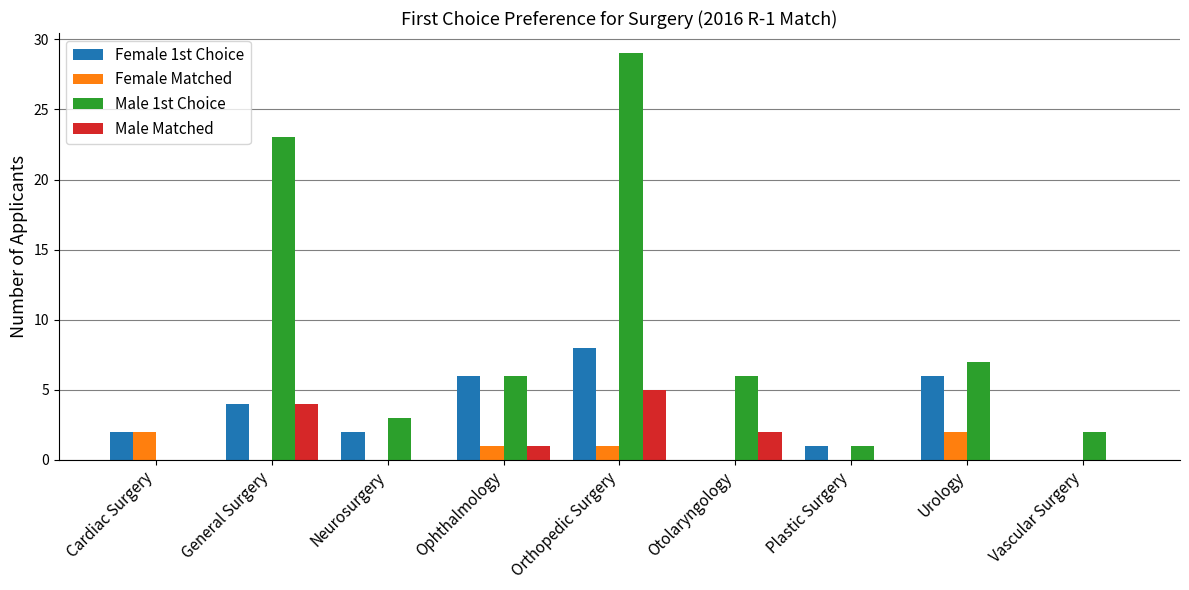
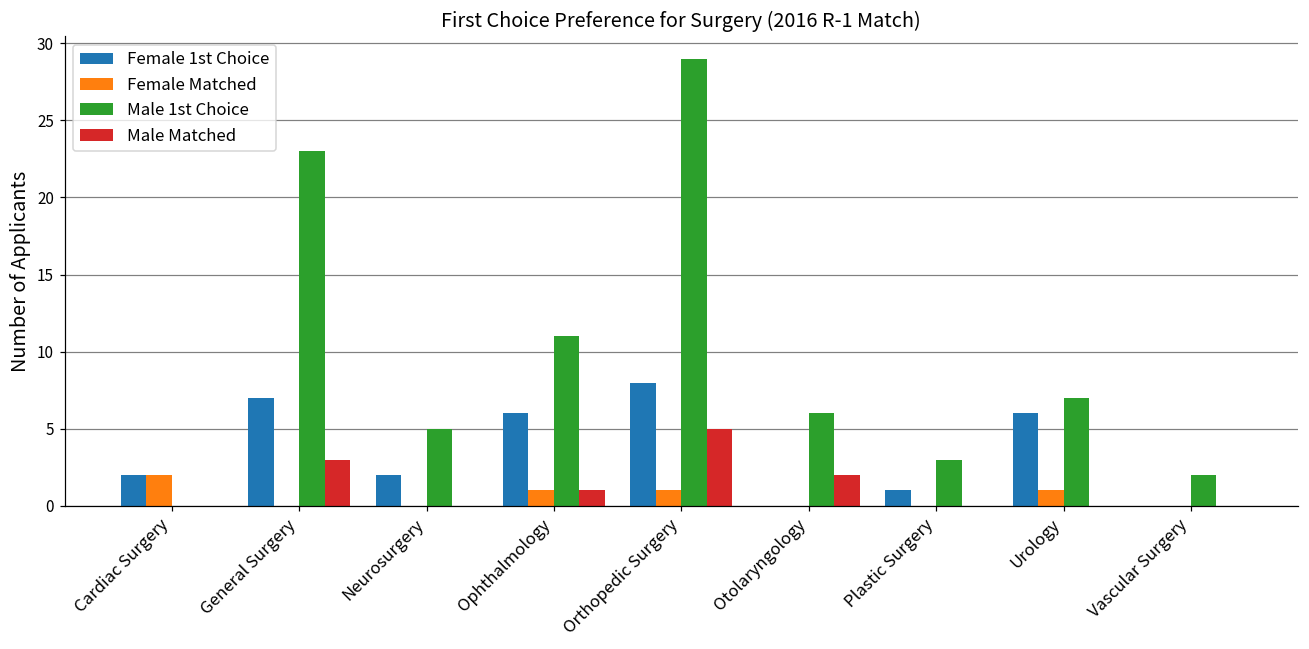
Female 1st Choice, General Surgery: 4 -> 7
Male Matched, General Surgery: 4 -> 3
Male 1st Choice, Neurosurgery: 3 -> 5
Male 1st Choice, Ophthalmology: 6 -> 11
Male 1st Choice, Plastic Surgery: 1 -> 3
Female Matched, Urology: 2 -> 1
